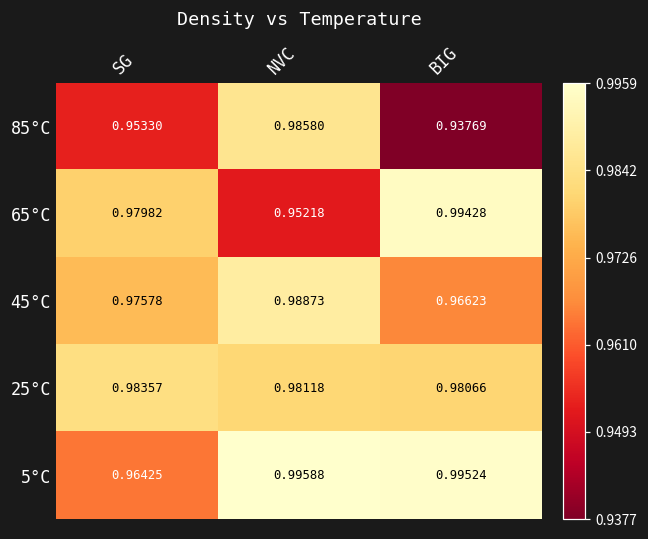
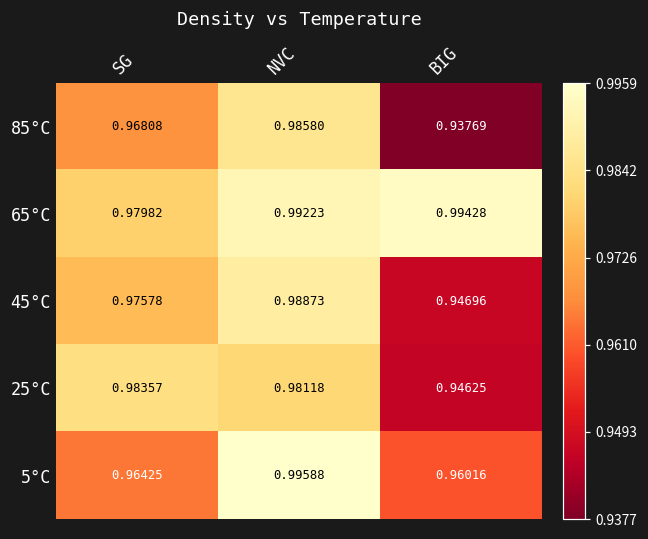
85°C, SG: 0.95330 -> 0.96808
65°C, NVC: 0.95218 -> 0.99223
45°C, BIG: 0.96623 -> 0.94696
25°C, BIG: 0.98066 -> 0.94625
5°C, BIG: 0.99524 -> 0.96016
